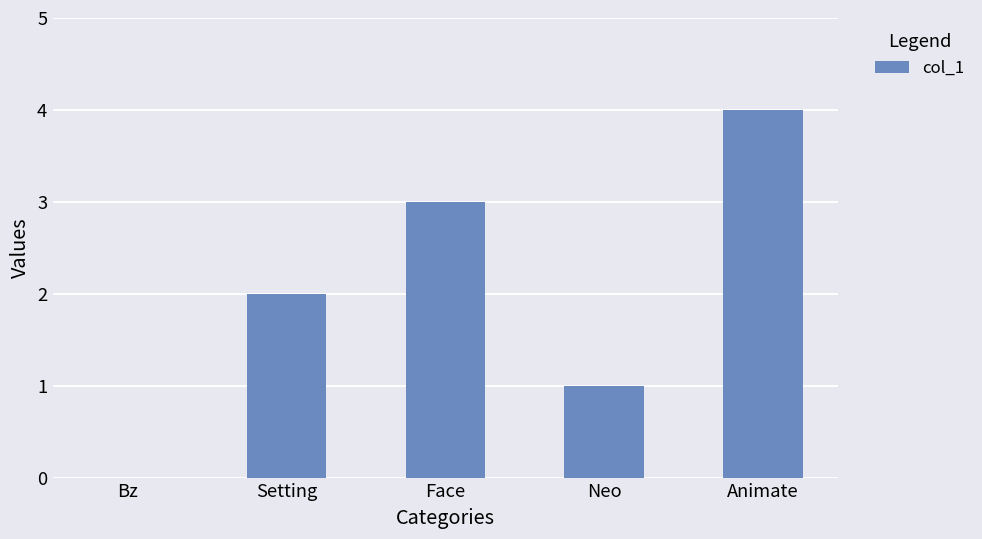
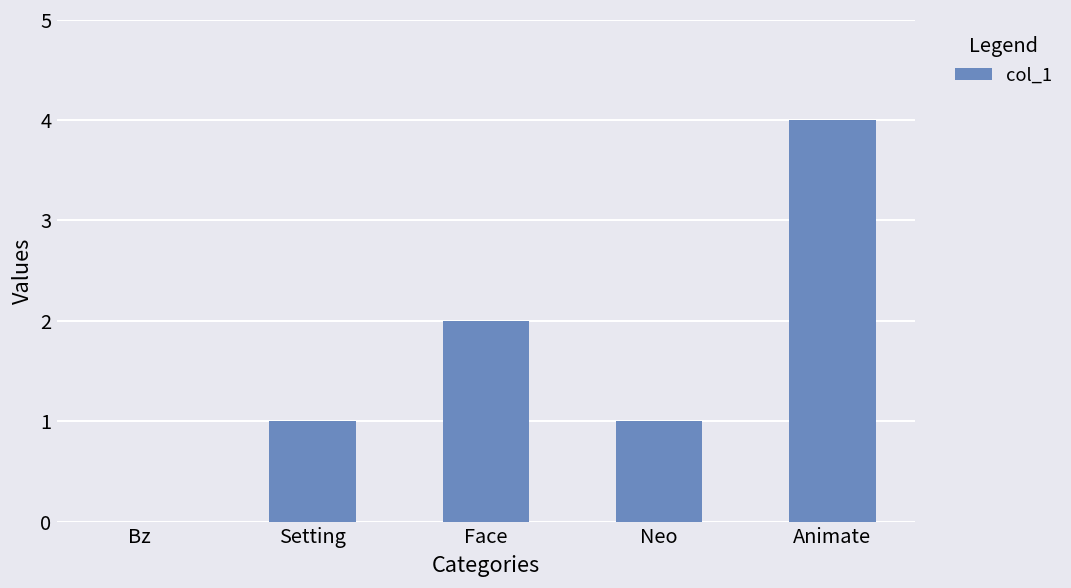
Setting: 2 -> 1
Face: 3 -> 2
